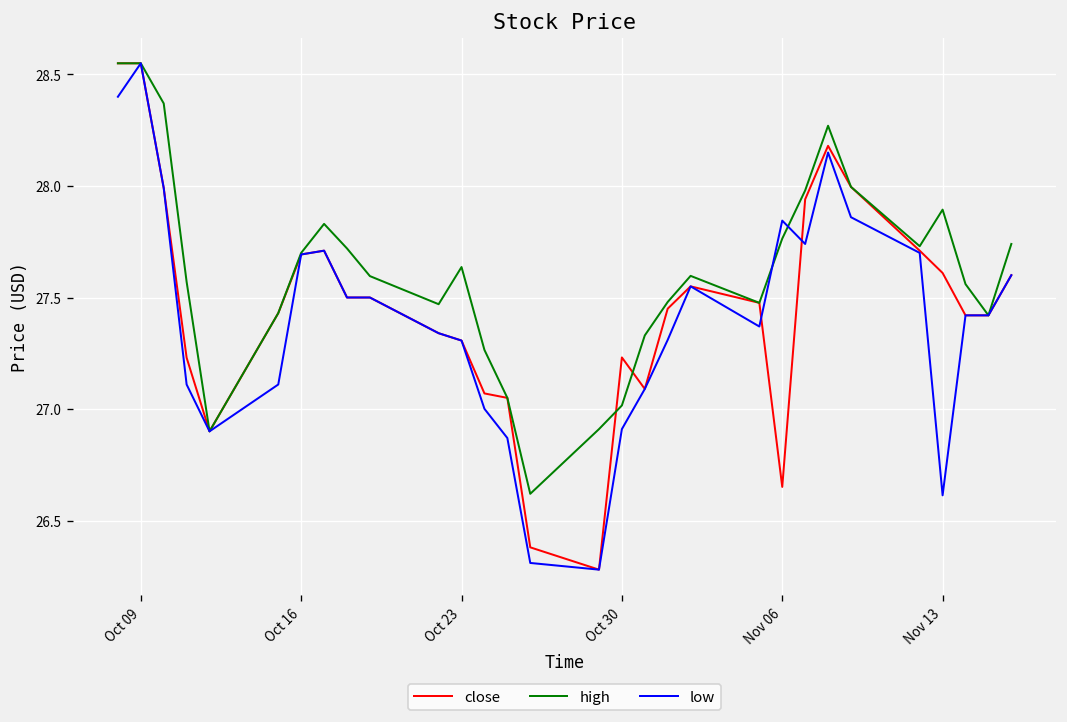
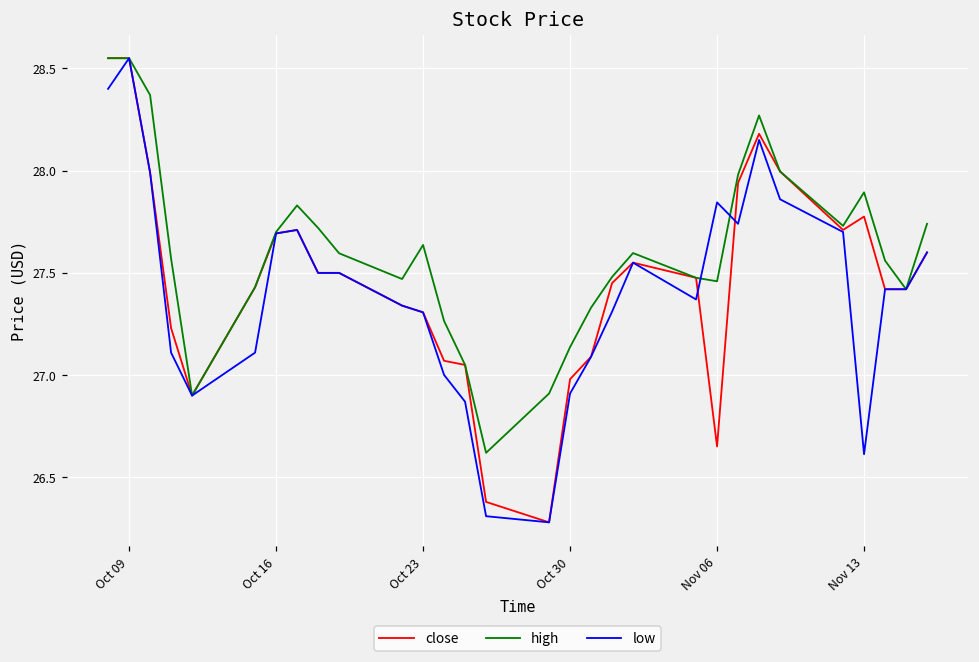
close, Oct 30: 27.23 -> 26.98
high, Oct 30: 27.02 -> 27.14
high, Nov 06: 27.76 -> 27.46
close, Nov 13: 27.61 -> 27.78
